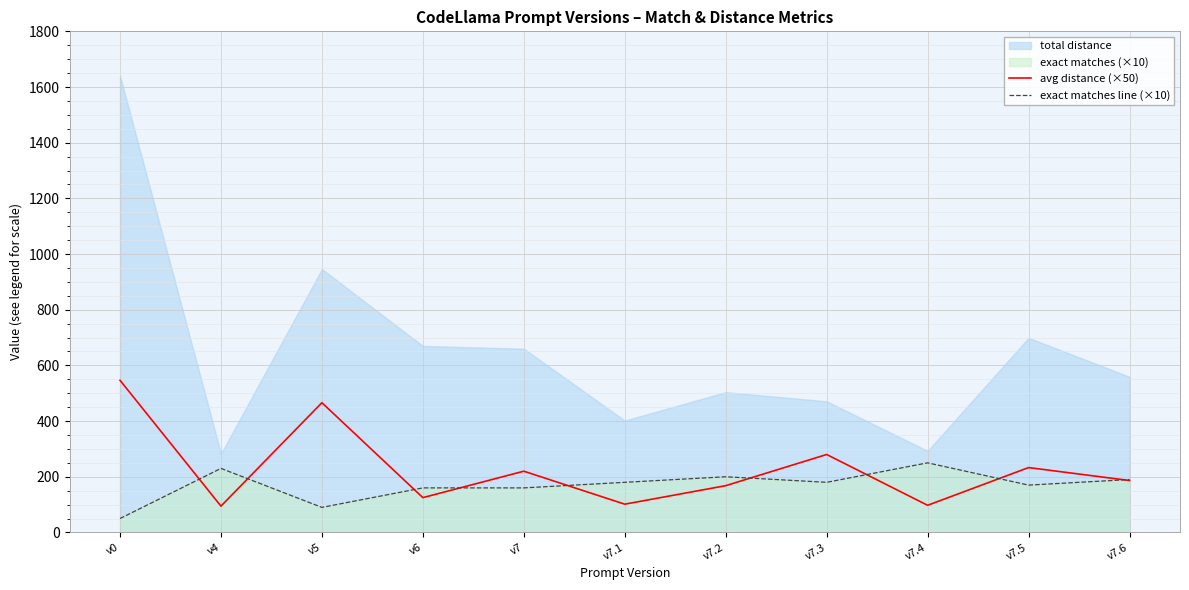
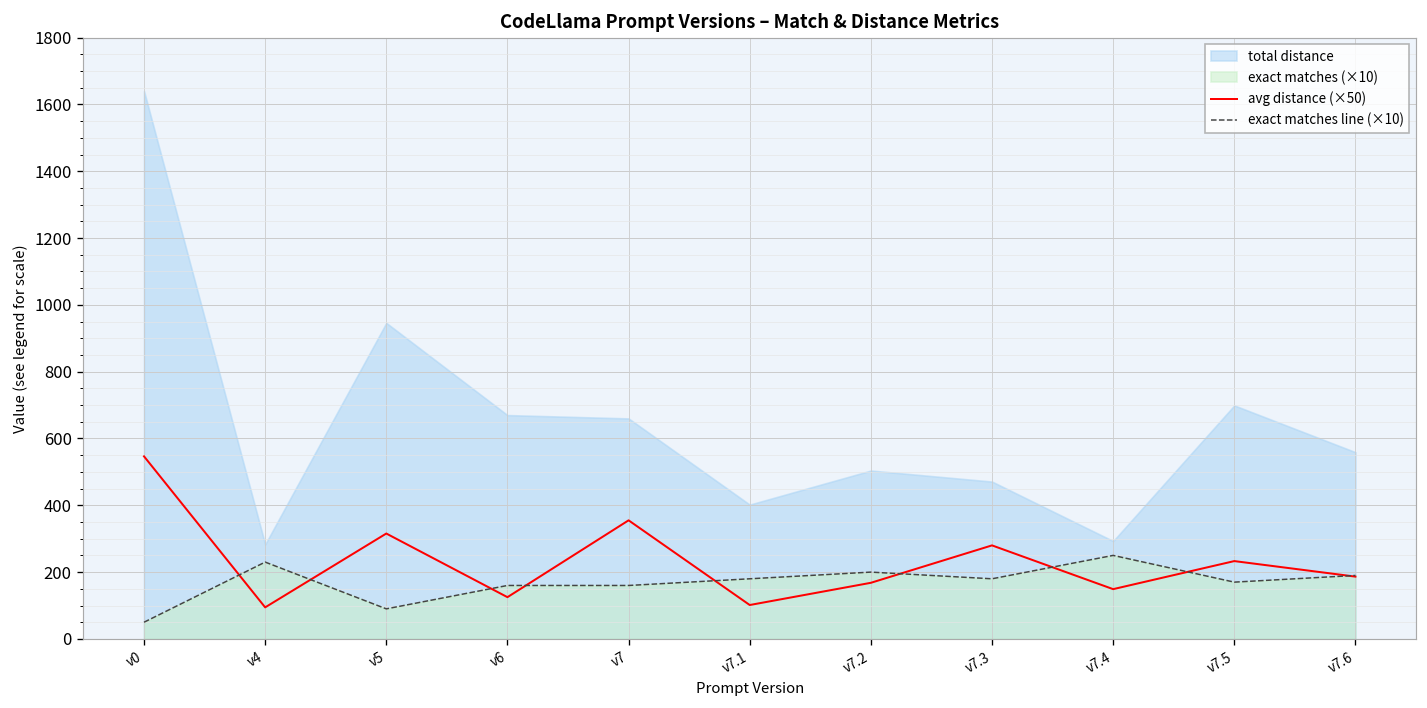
avg distance (×50), v5: 470 -> 320
avg distance (×50), v7: 220 -> 360
avg distance (×50), v7.4: 100 -> 150
